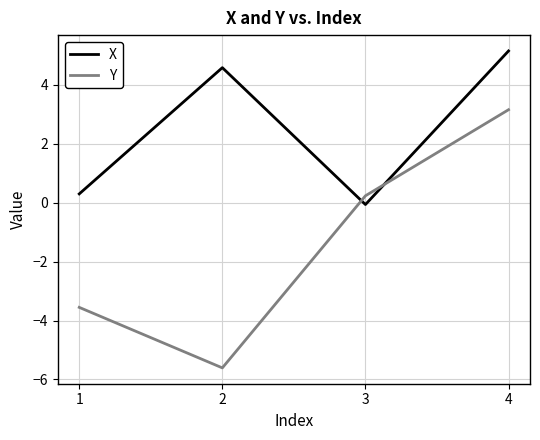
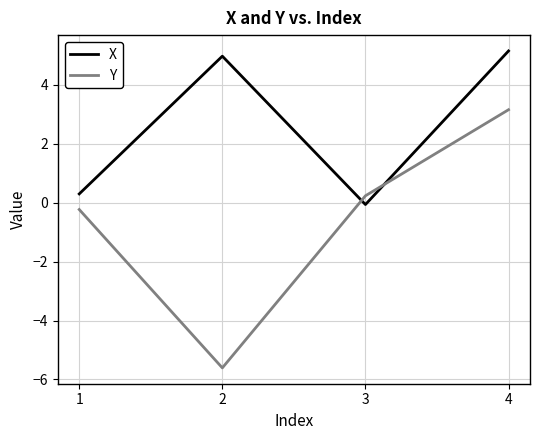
Y, 1: -3.6 -> -0.2
X, 2: 4.6 -> 5.0
